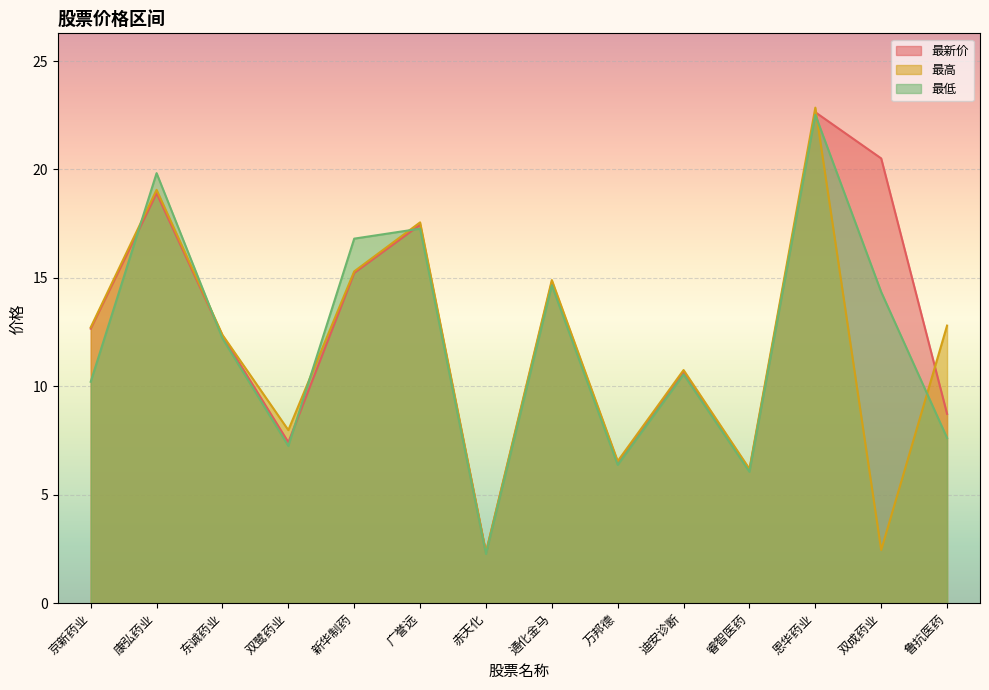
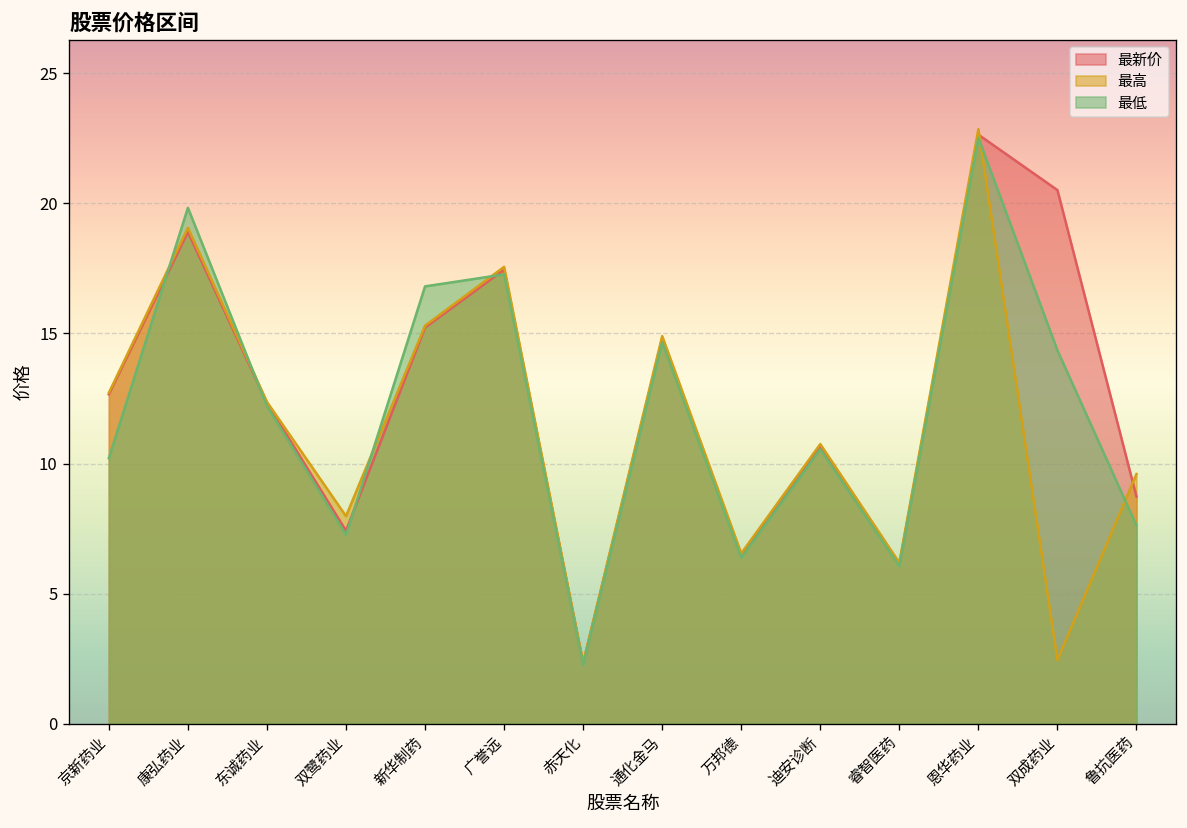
最高, 鲁抗医药: 12.8 -> 9.6
